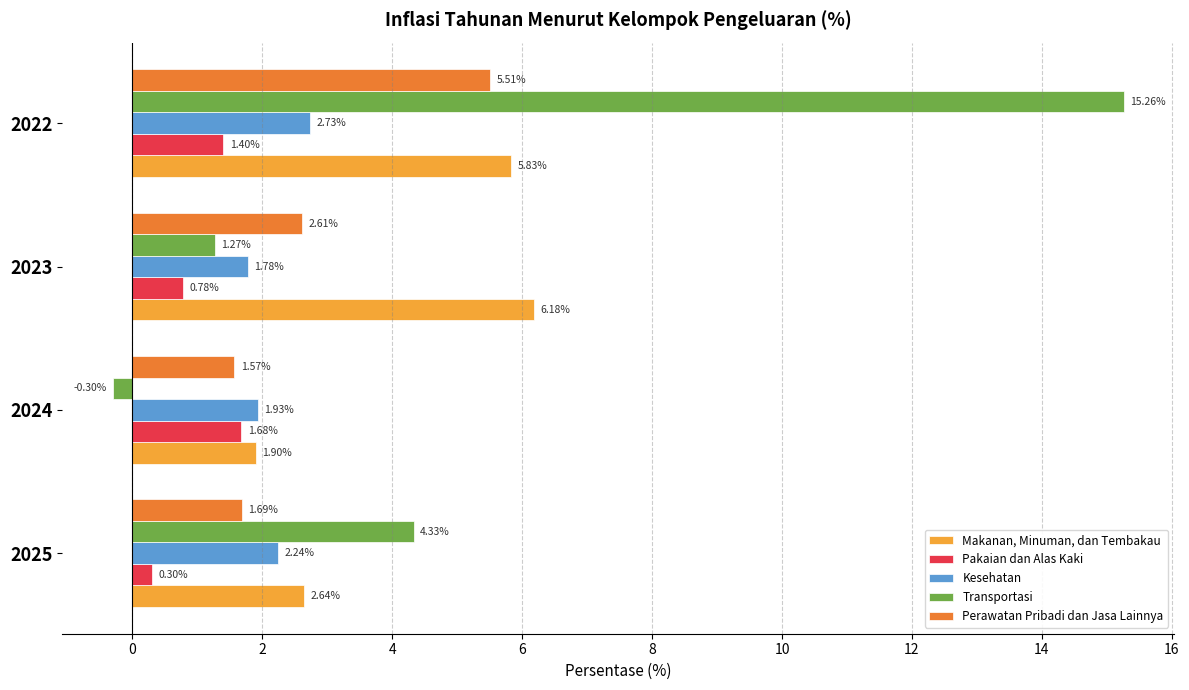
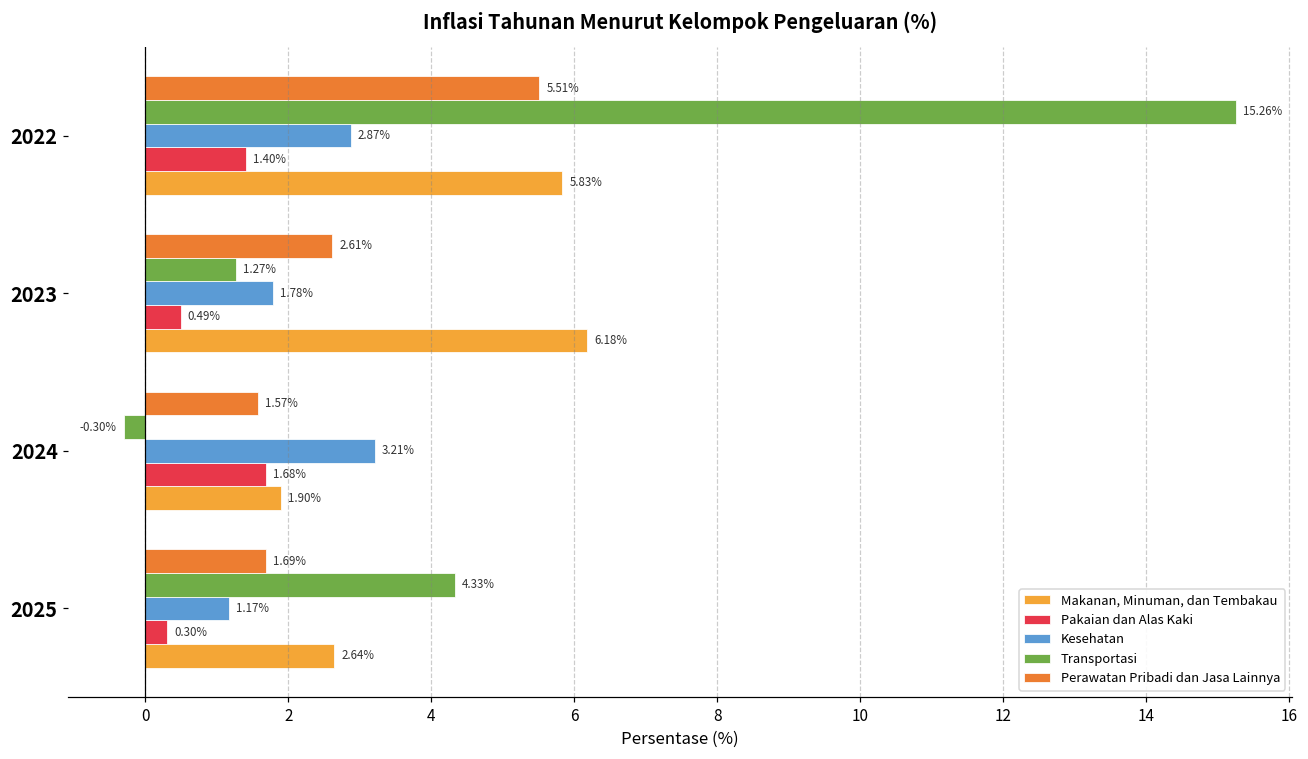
Kesehatan, 2022: 2.73% -> 2.87%
Pakaian dan Alas Kaki, 2023: 0.78% -> 0.49%
Kesehatan, 2024: 1.93% -> 3.21%
Kesehatan, 2025: 2.24% -> 1.17%
